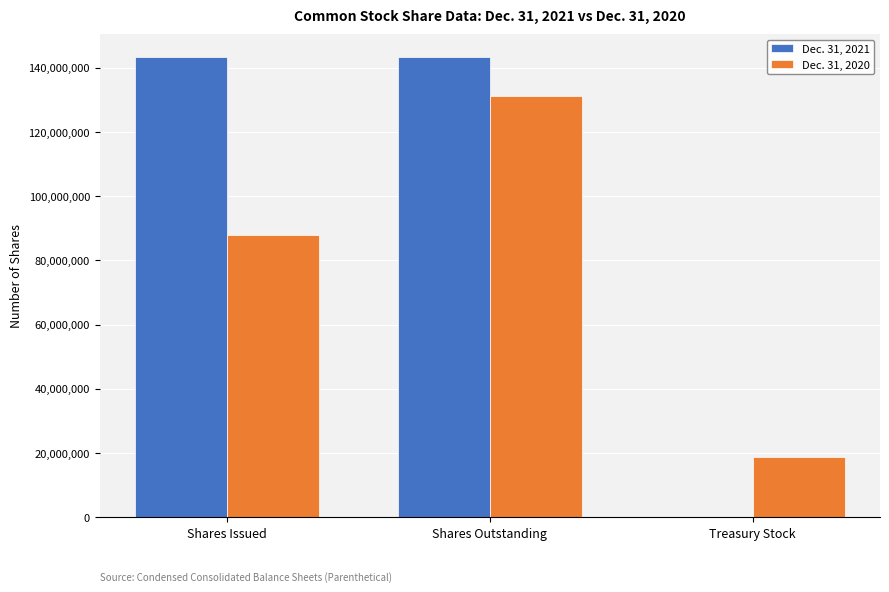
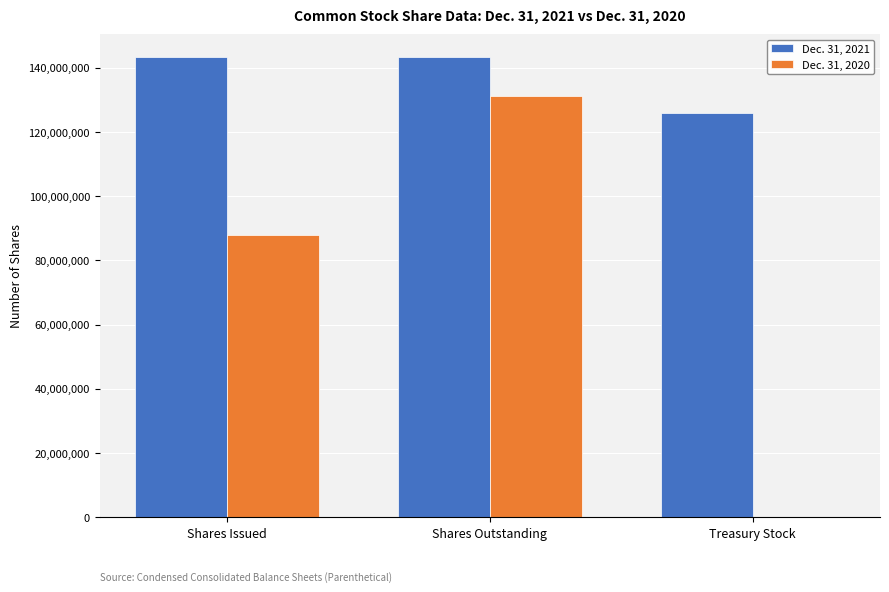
Dec. 31, 2021, Treasury Stock: 0 -> 126,000,000
Dec. 31, 2020, Treasury Stock: 19,000,000 -> 0
